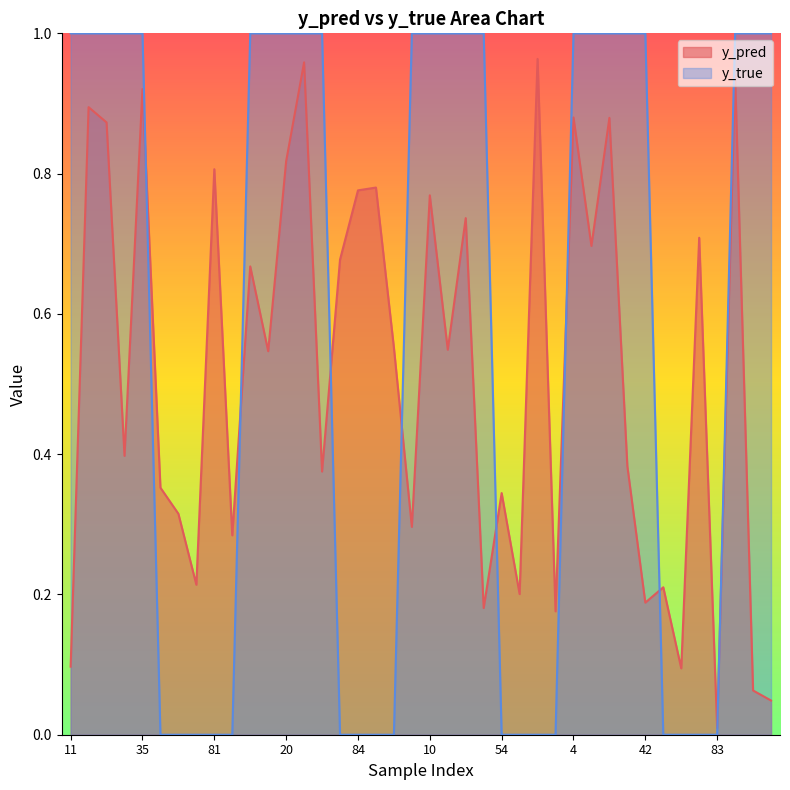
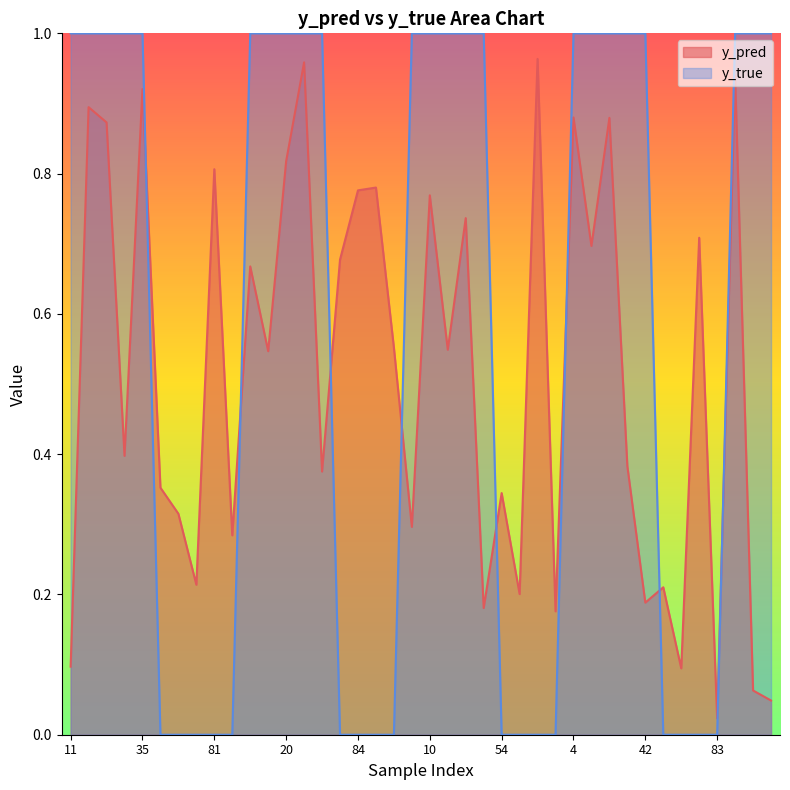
y_pred, 83: 0.01 -> 0.02
